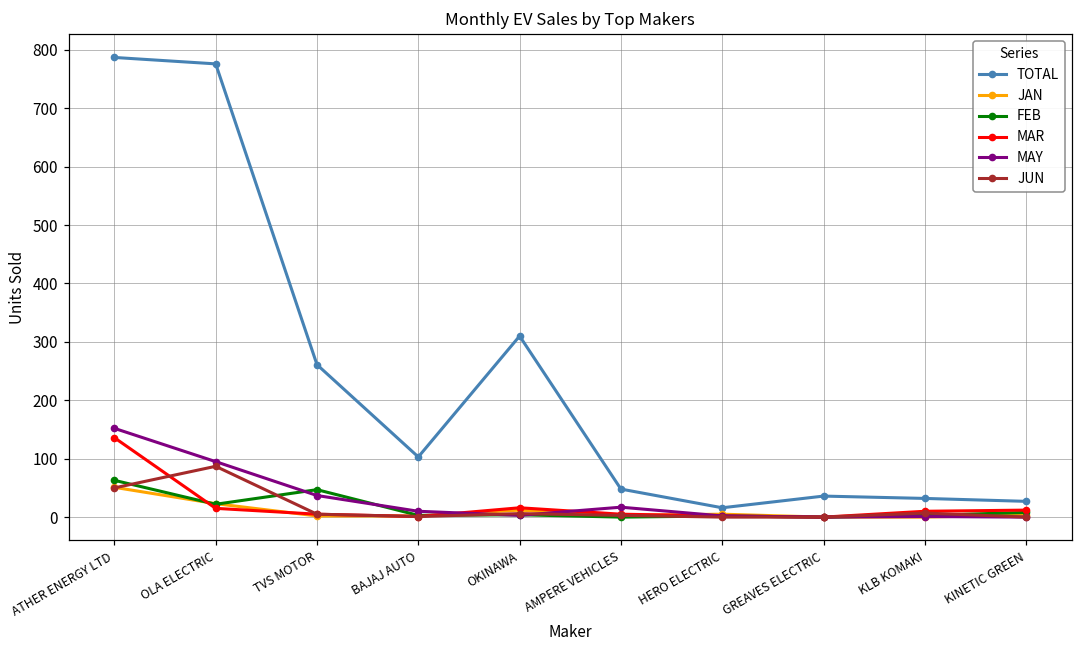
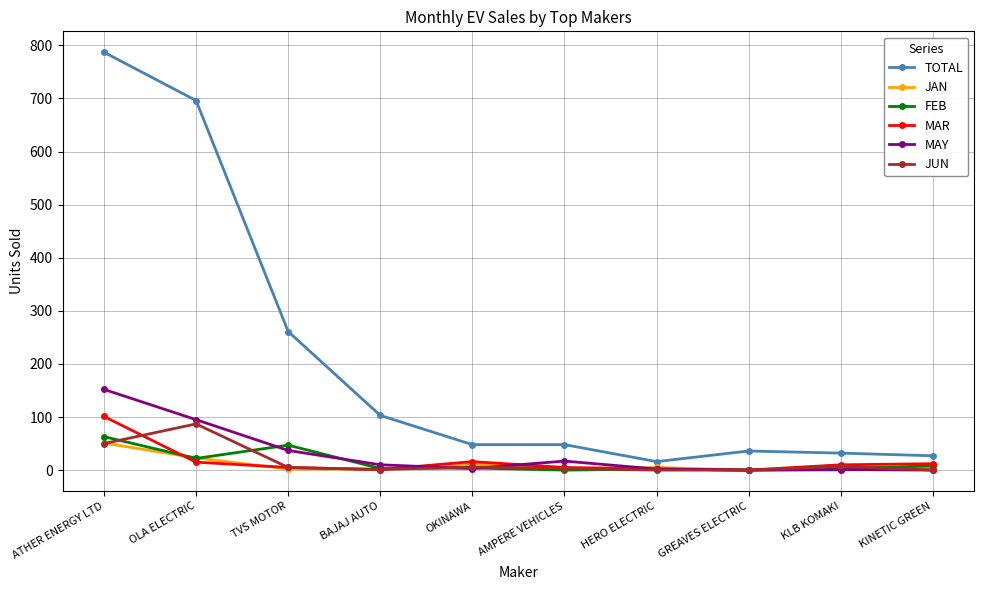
MAR, ATHER ENERGY LTD: 140 -> 100
TOTAL, OLA ELECTRIC: 780 -> 700
TOTAL, OKINAWA: 310 -> 50
